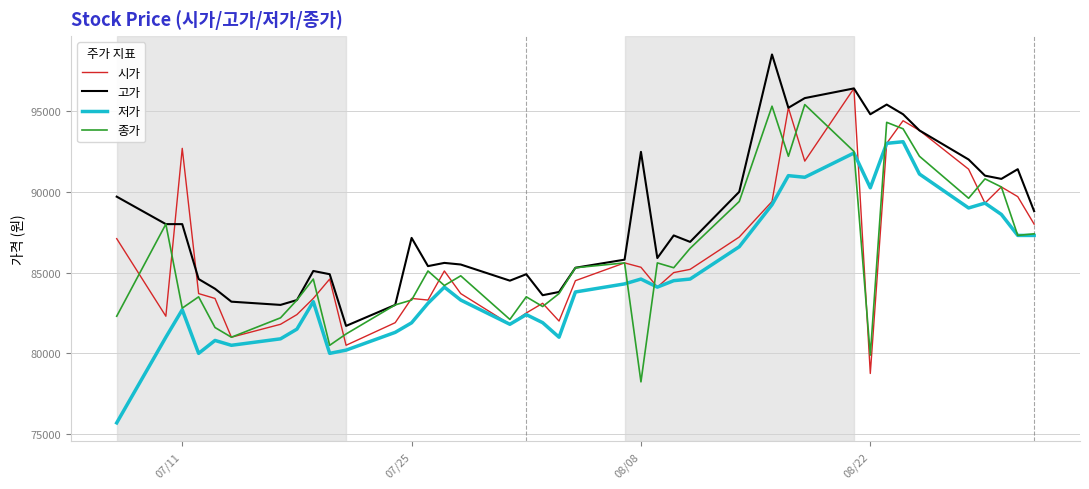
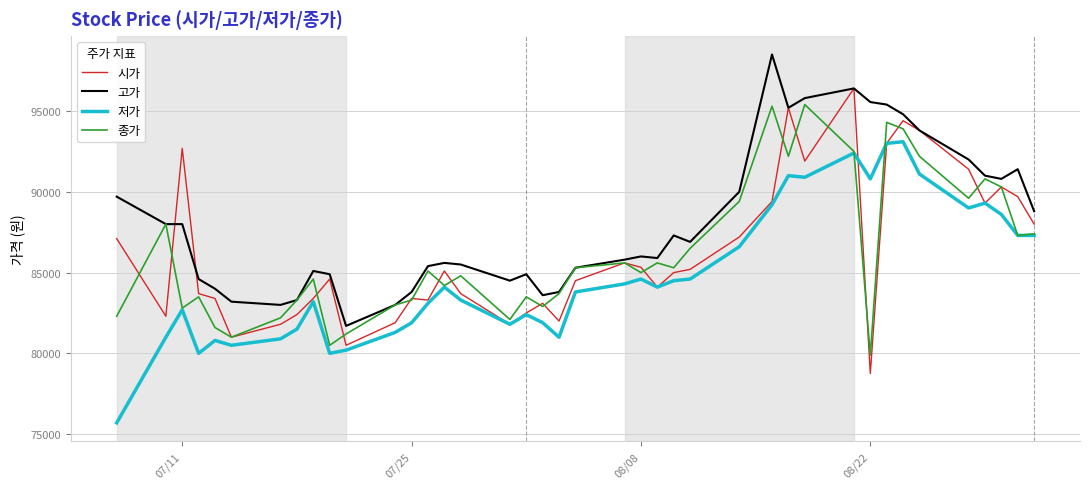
고가, 07/25: 87100 -> 83800
고가, 08/08: 92500 -> 86000
종가, 08/08: 78200 -> 85000
고가, 08/22: 94800 -> 95600
저가, 08/22: 90300 -> 90800
